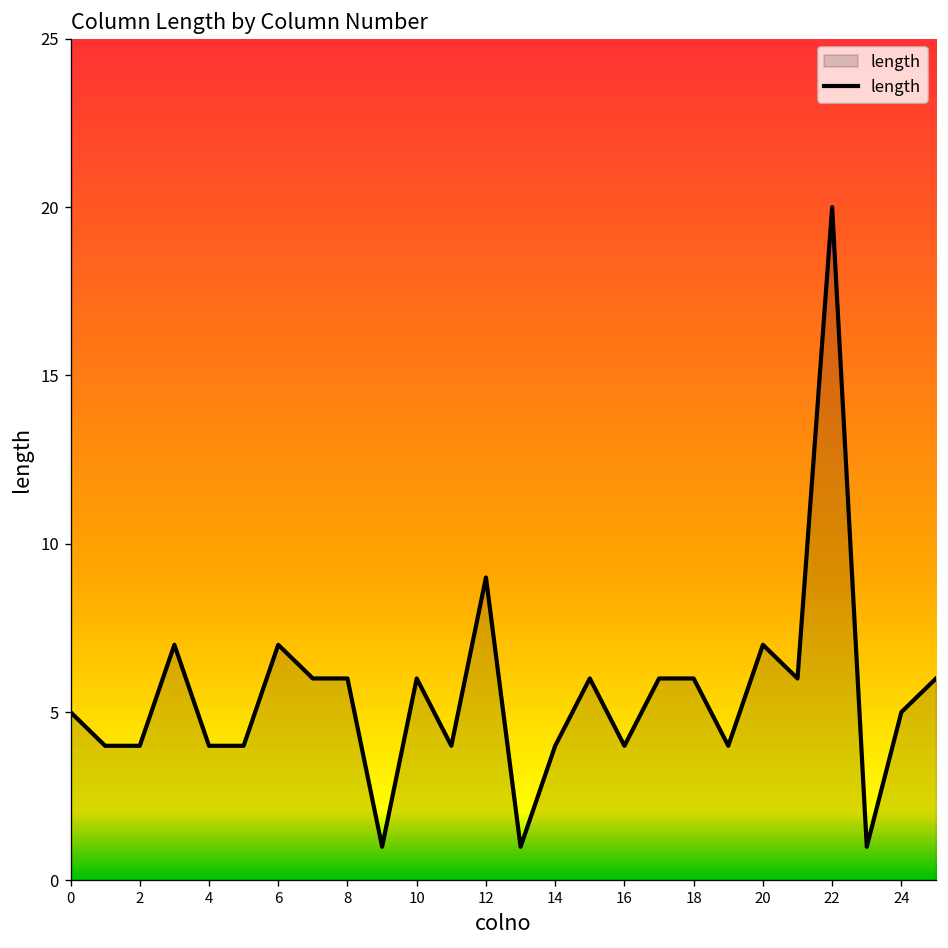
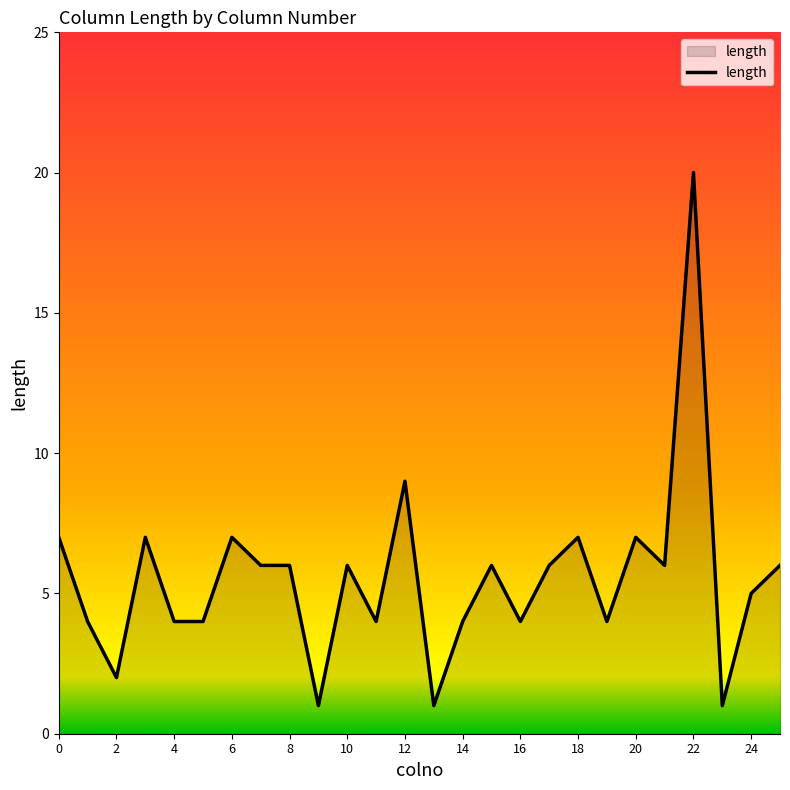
0: 5 -> 7
2: 4 -> 2
18: 6 -> 7
